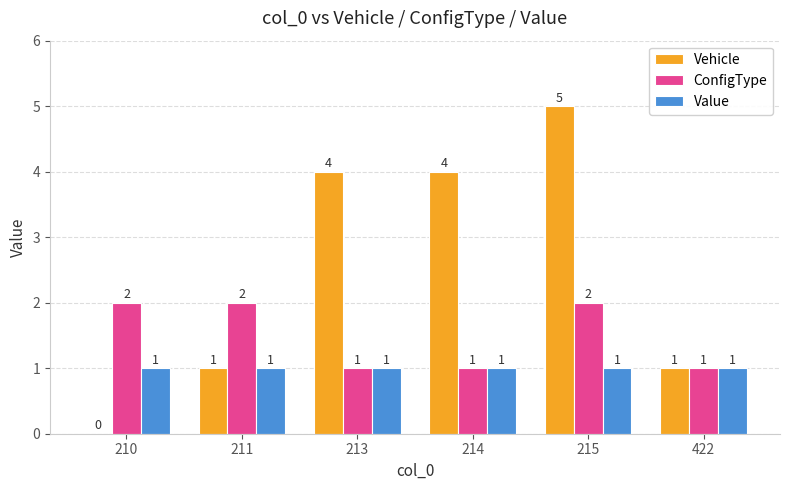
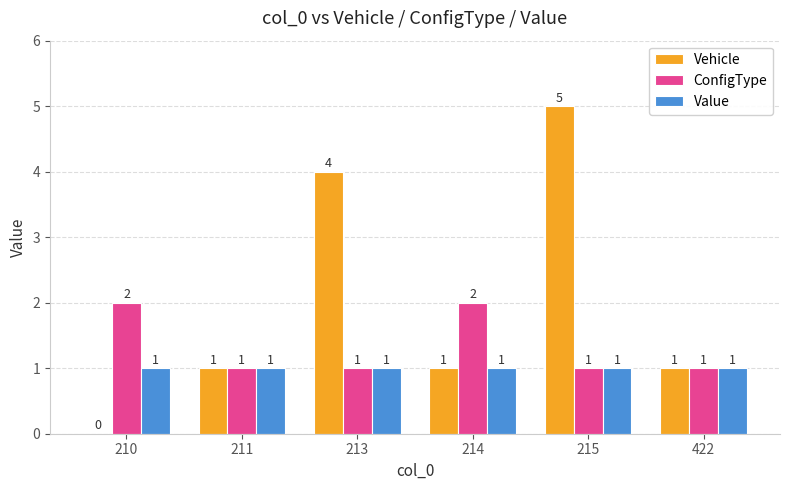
ConfigType, 211: 2 -> 1
Vehicle, 214: 4 -> 1
ConfigType, 214: 1 -> 2
ConfigType, 215: 2 -> 1
